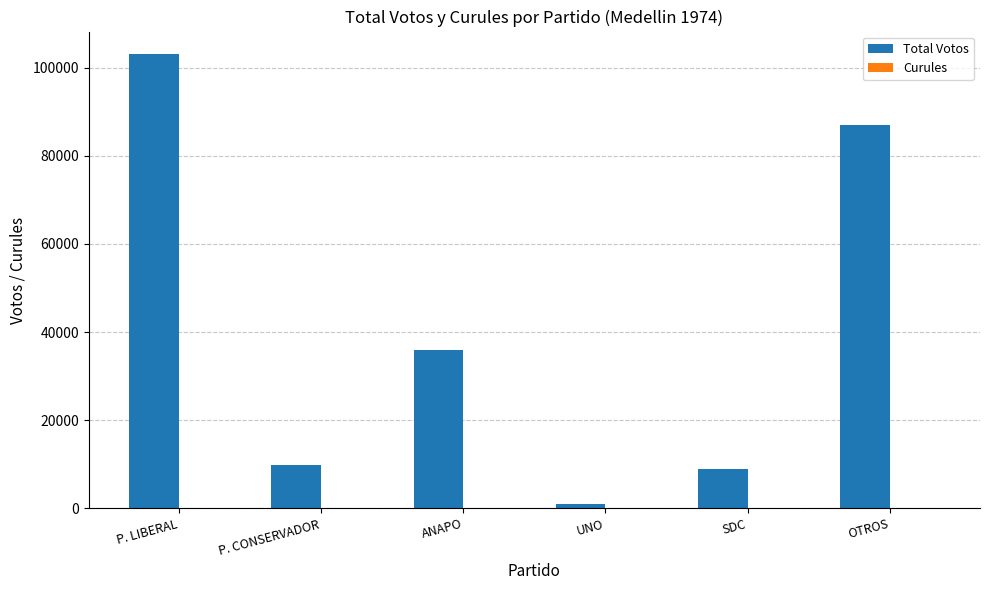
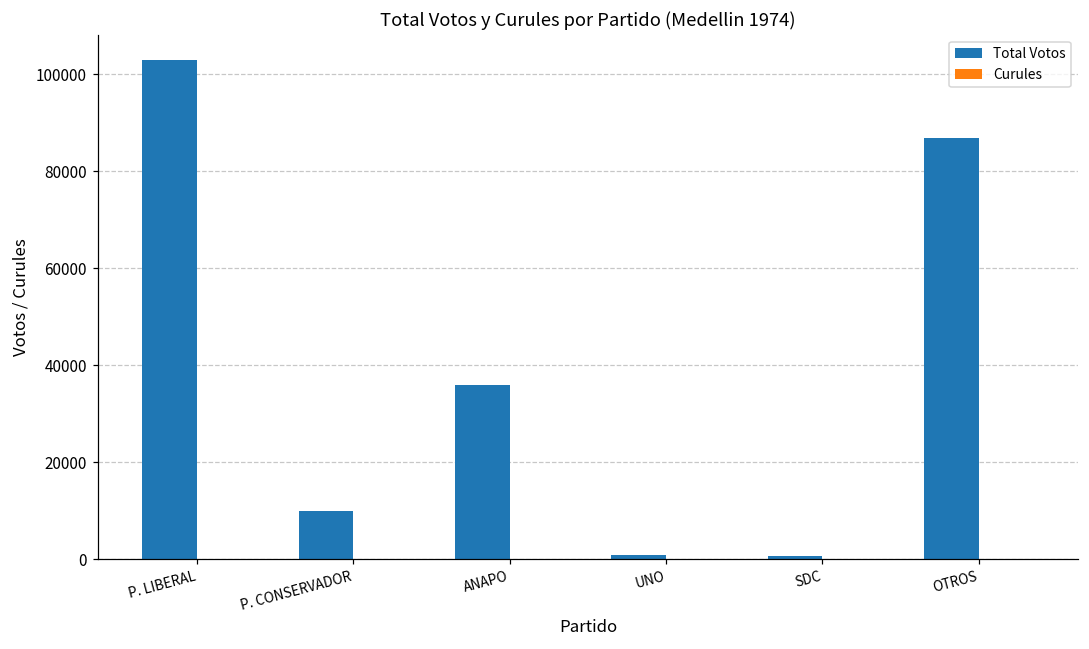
Total Votos, SDC: 9000 -> 1000
